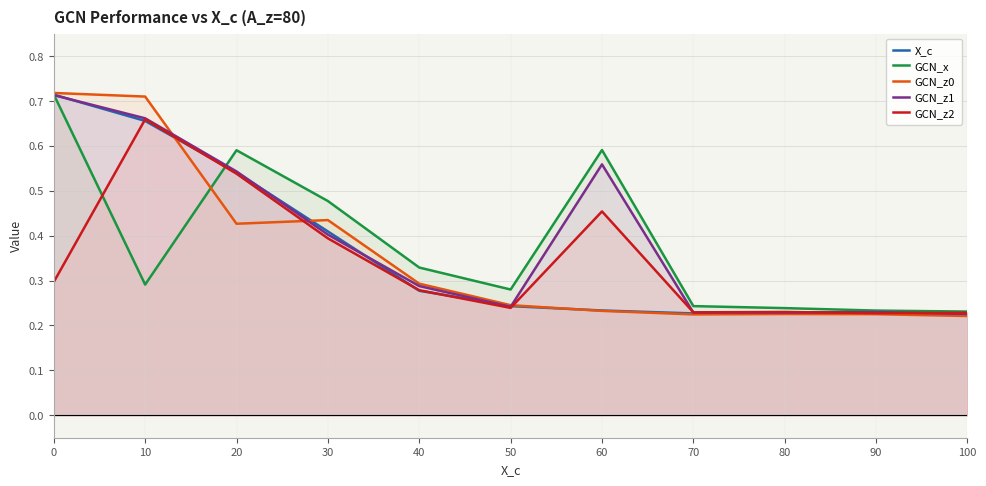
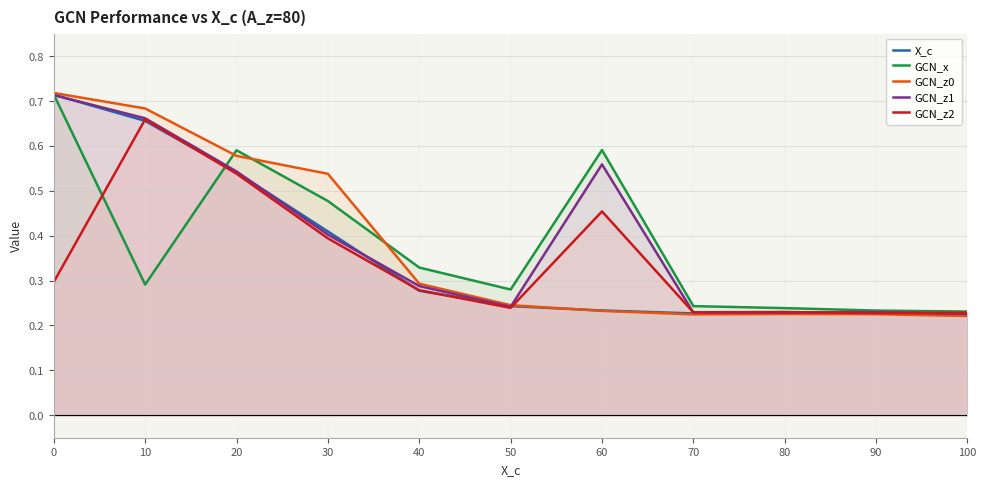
GCN_z0, 10: 0.71 -> 0.68
GCN_z0, 20: 0.43 -> 0.58
GCN_z0, 30: 0.43 -> 0.54
